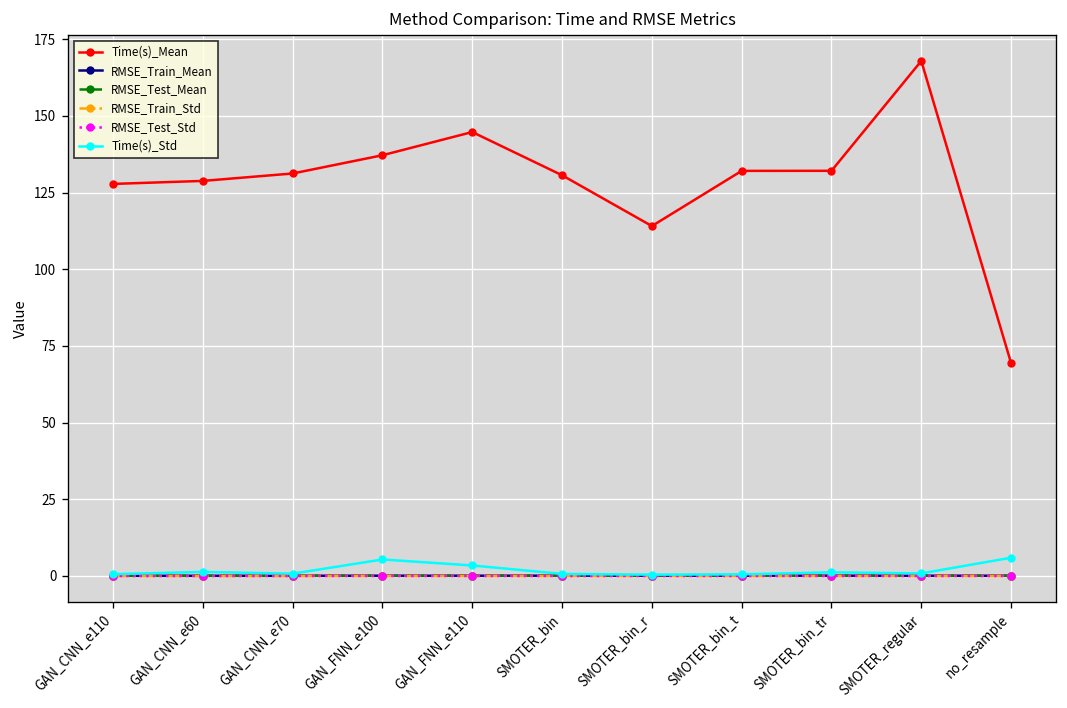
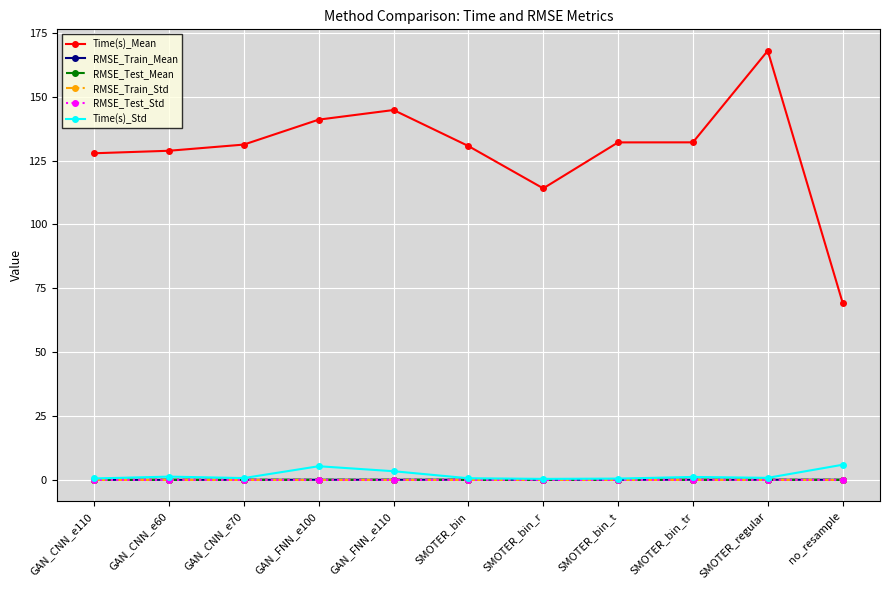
Time(s)_Mean, GAN_FNN_e100: 137 -> 141
